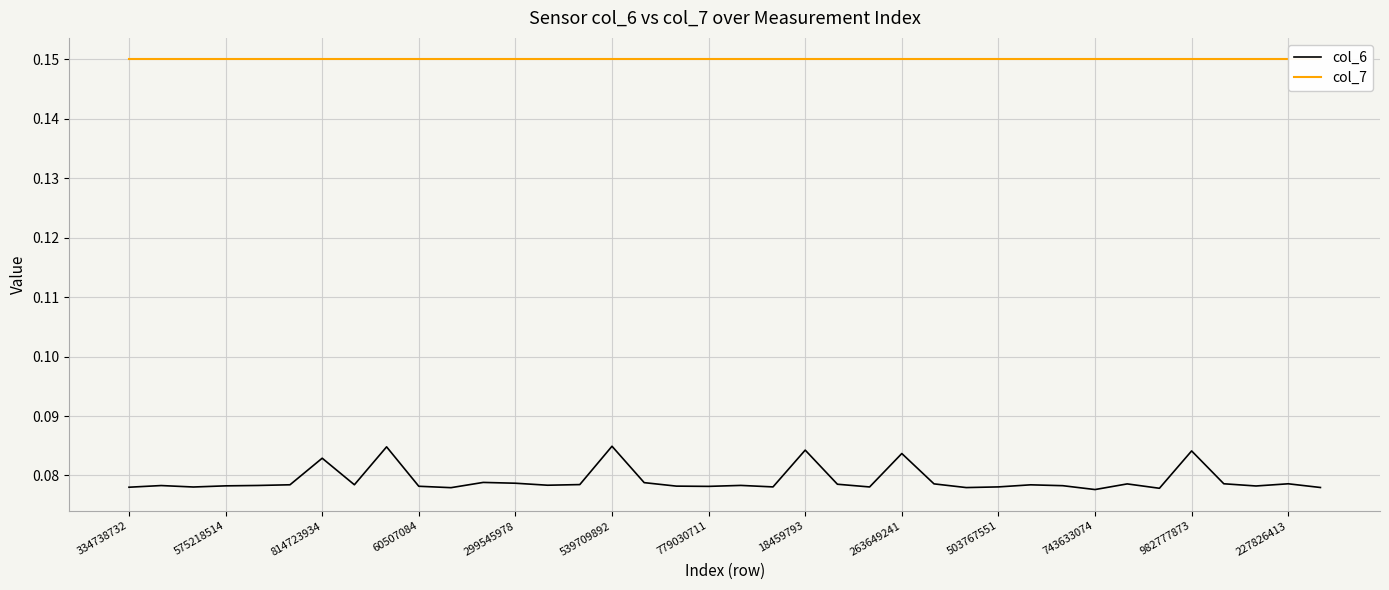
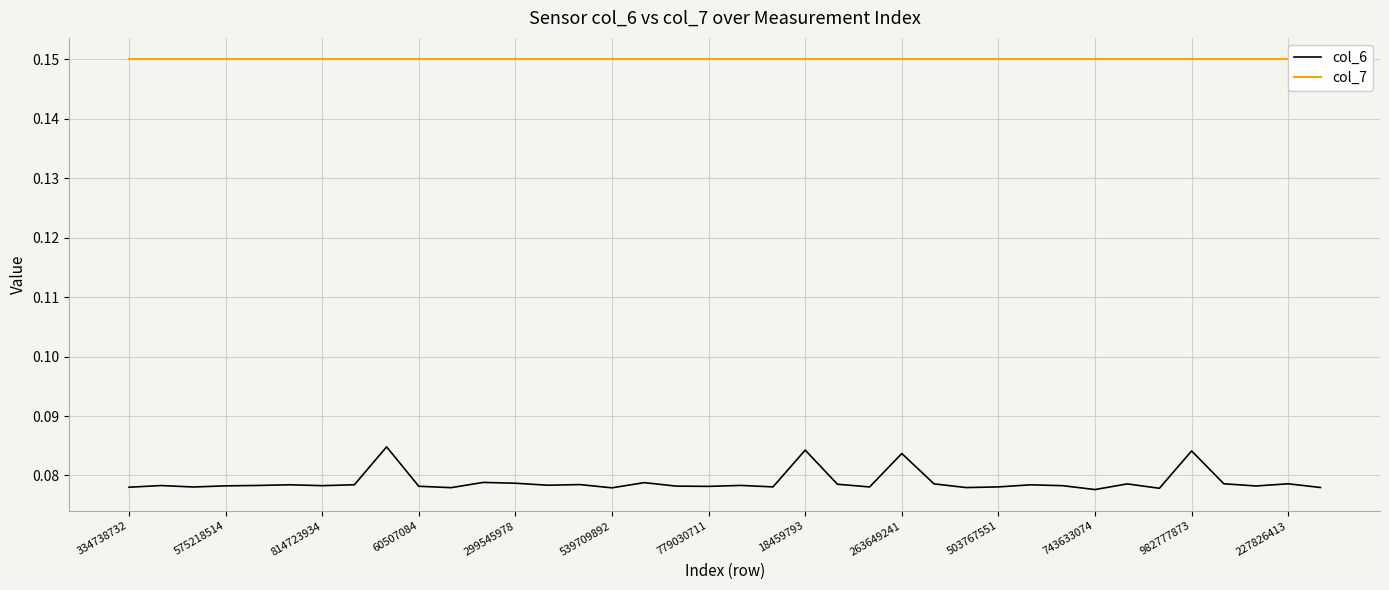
col_6, 814723934: 0.083 -> 0.078
col_6, 539709892: 0.085 -> 0.078
